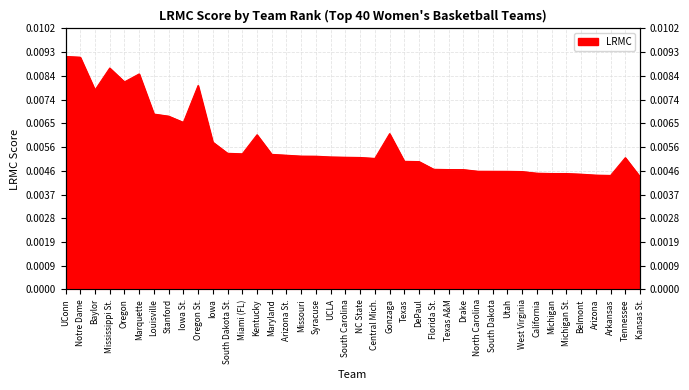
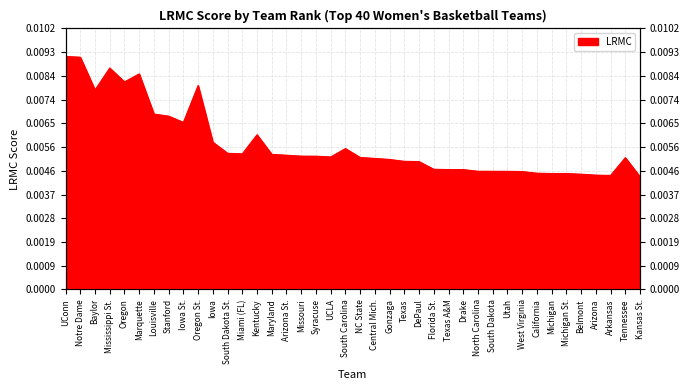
South Carolina: 0.0052 -> 0.0055
Gonzaga: 0.0061 -> 0.0051
